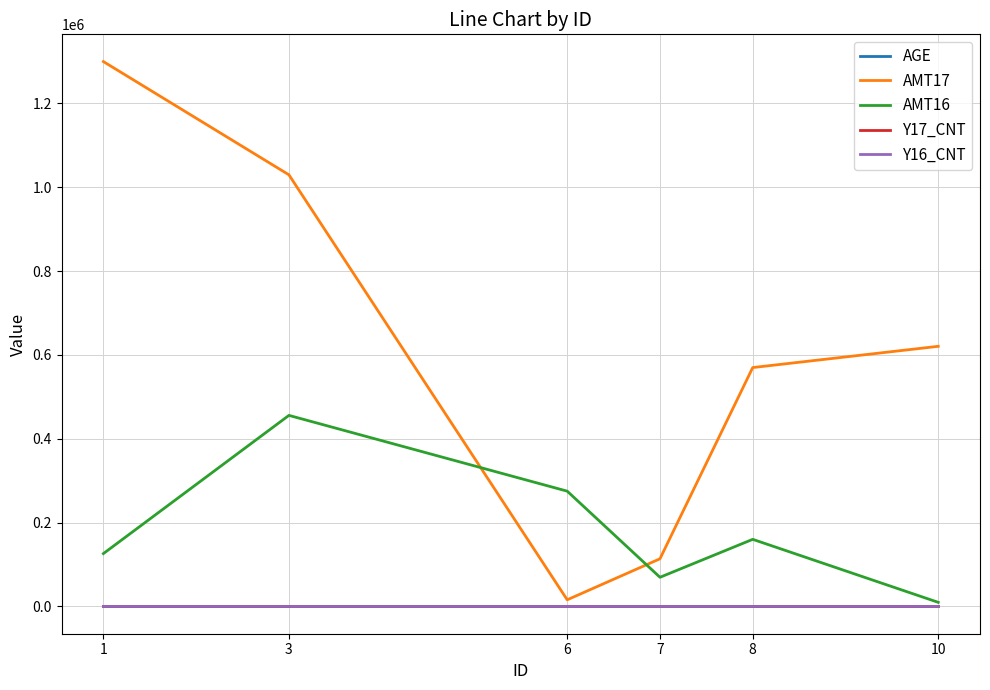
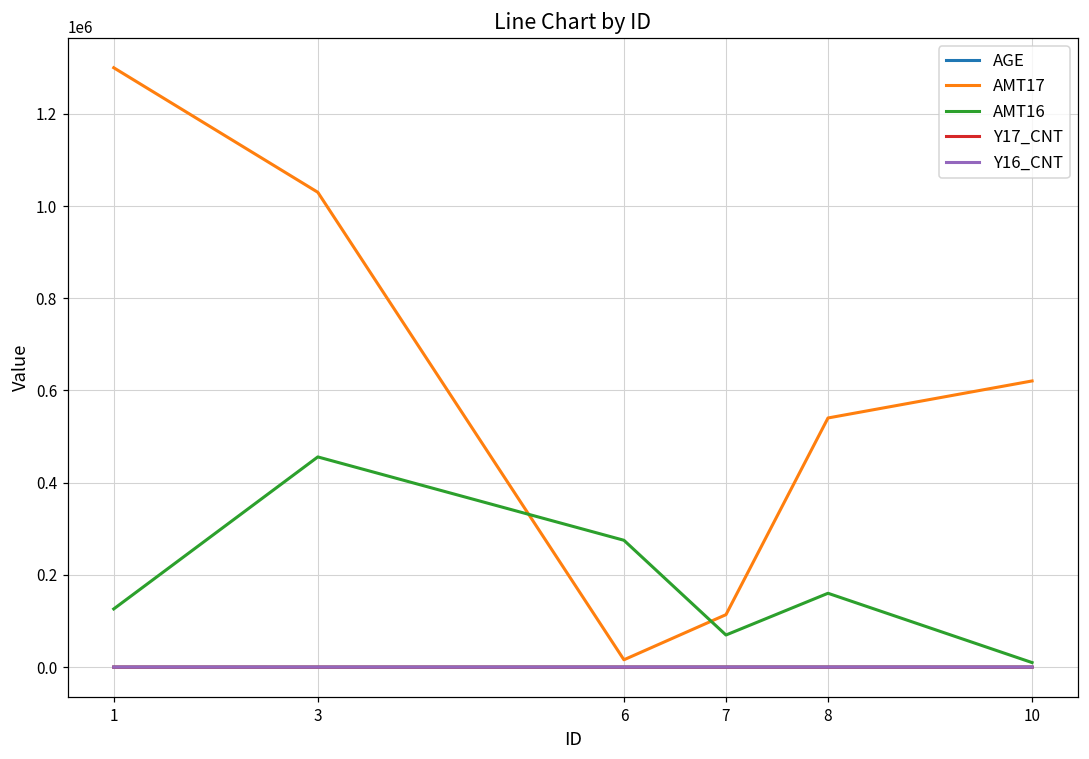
AMT17, 8: 570000 -> 540000
